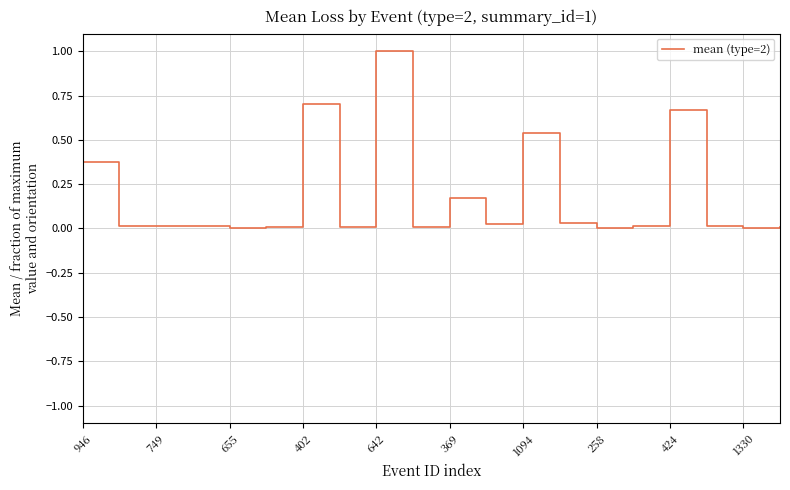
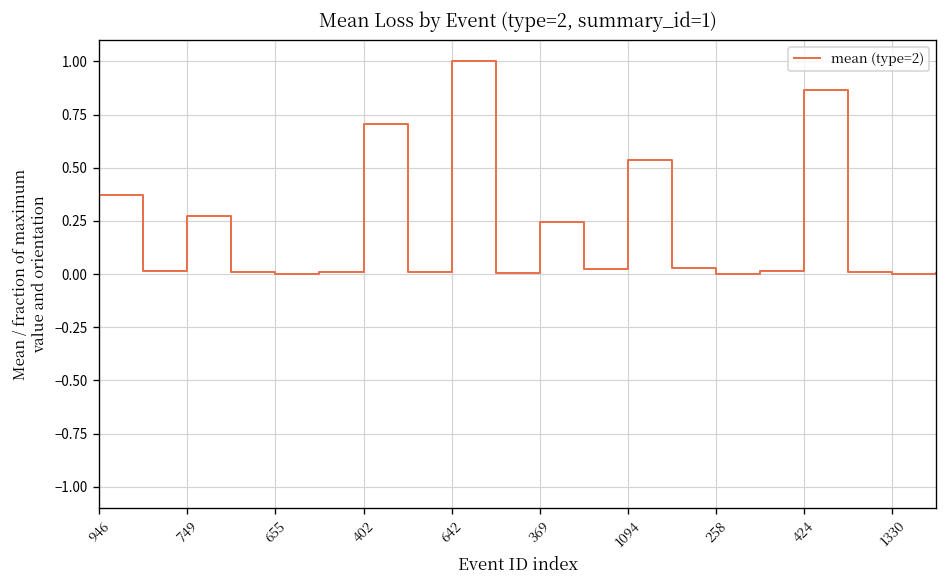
749: 0.01 -> 0.27
369: 0.17 -> 0.24
424: 0.67 -> 0.87
